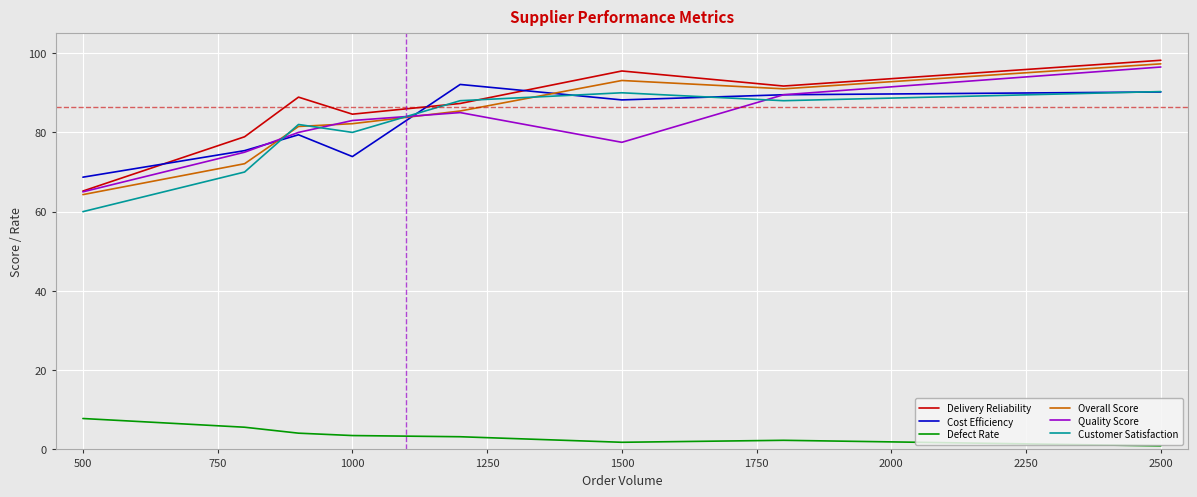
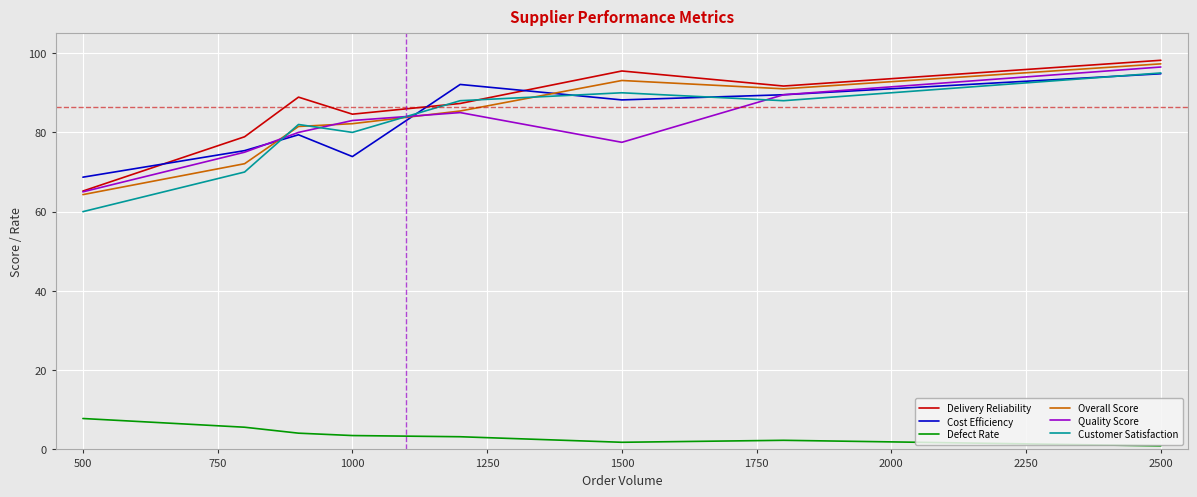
Cost Efficiency, 2500: 90 -> 95
Customer Satisfaction, 2500: 90 -> 95
